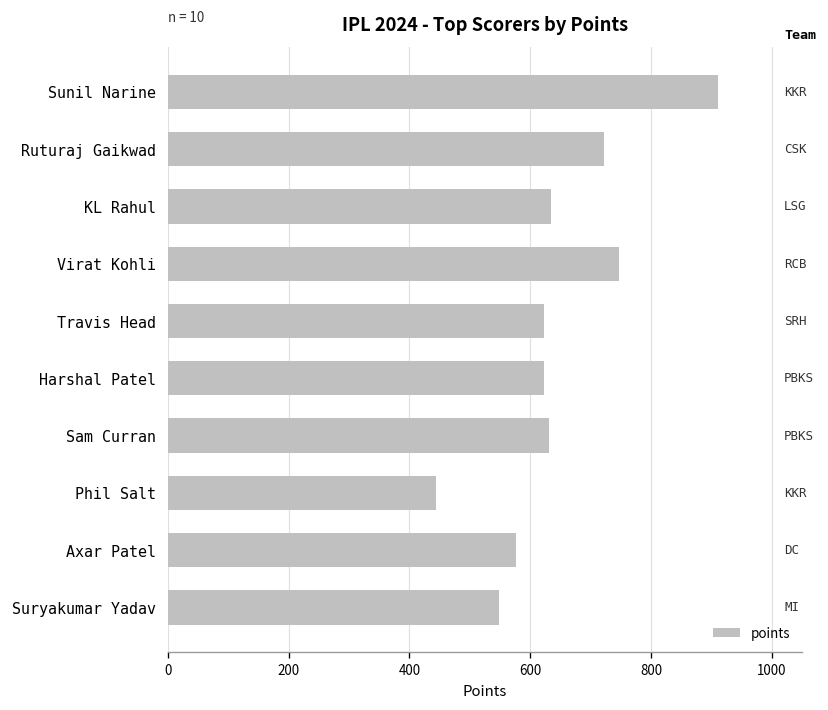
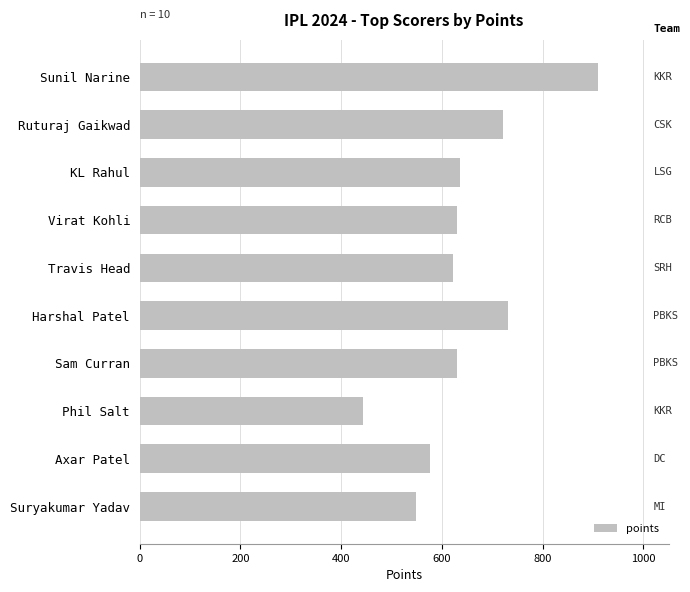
Virat Kohli: 750 -> 630
Harshal Patel: 620 -> 730
